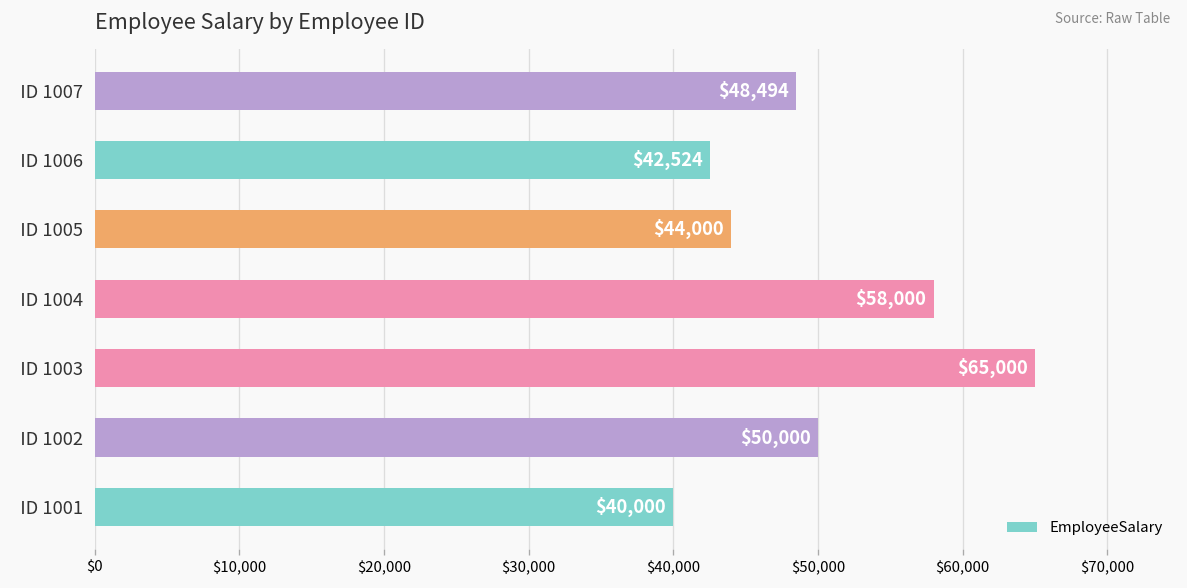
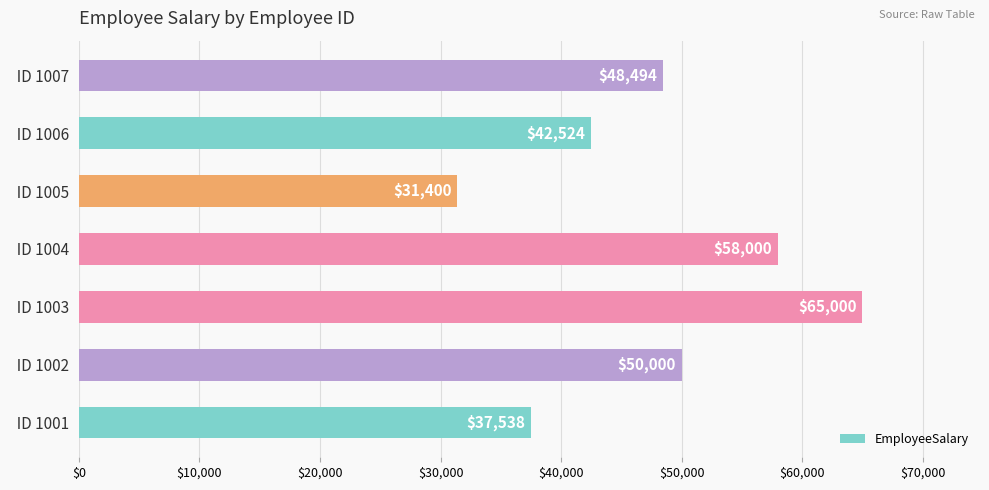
ID 1005: $44,000 -> $31,400
ID 1001: $40,000 -> $37,538
